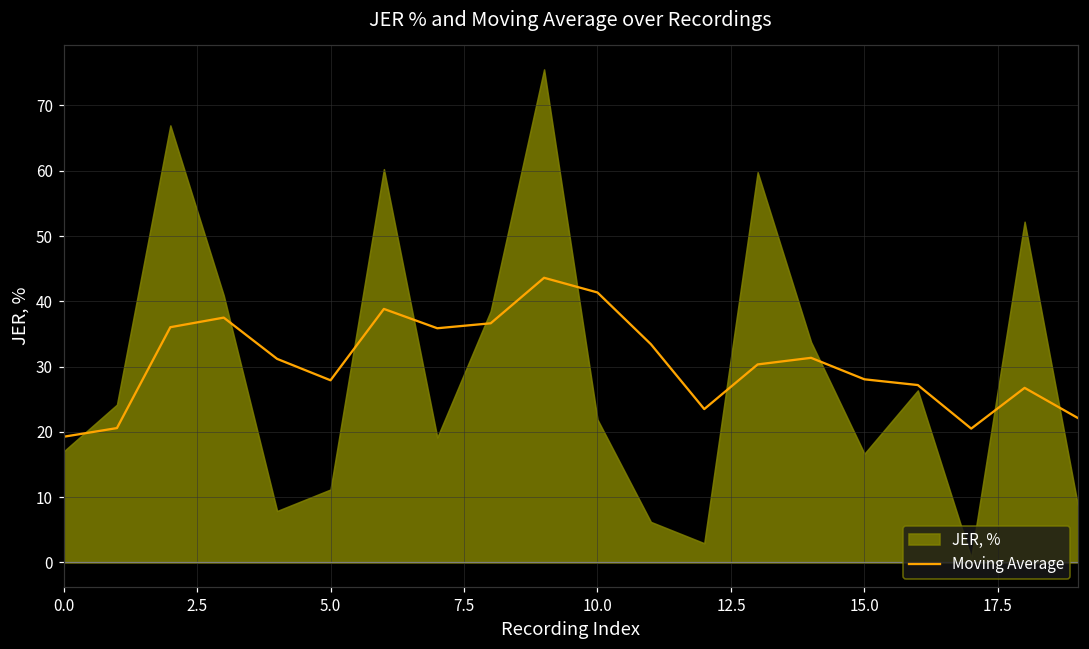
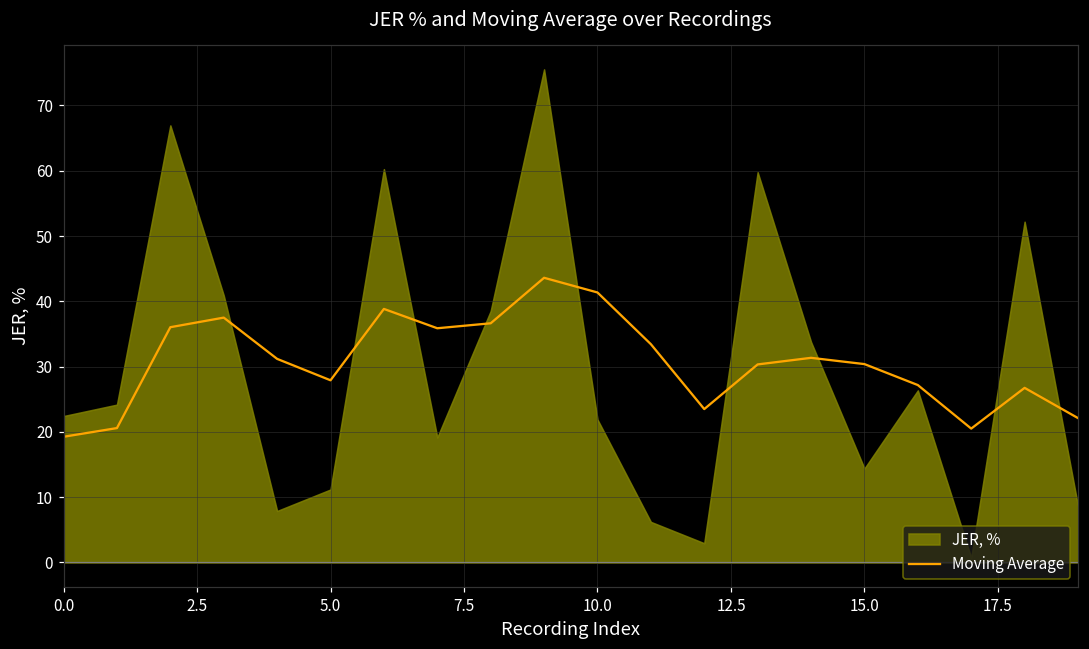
JER, %, 0.0: 17 -> 22
Moving Average, 15.0: 28 -> 30
JER, %, 15.0: 17 -> 14
